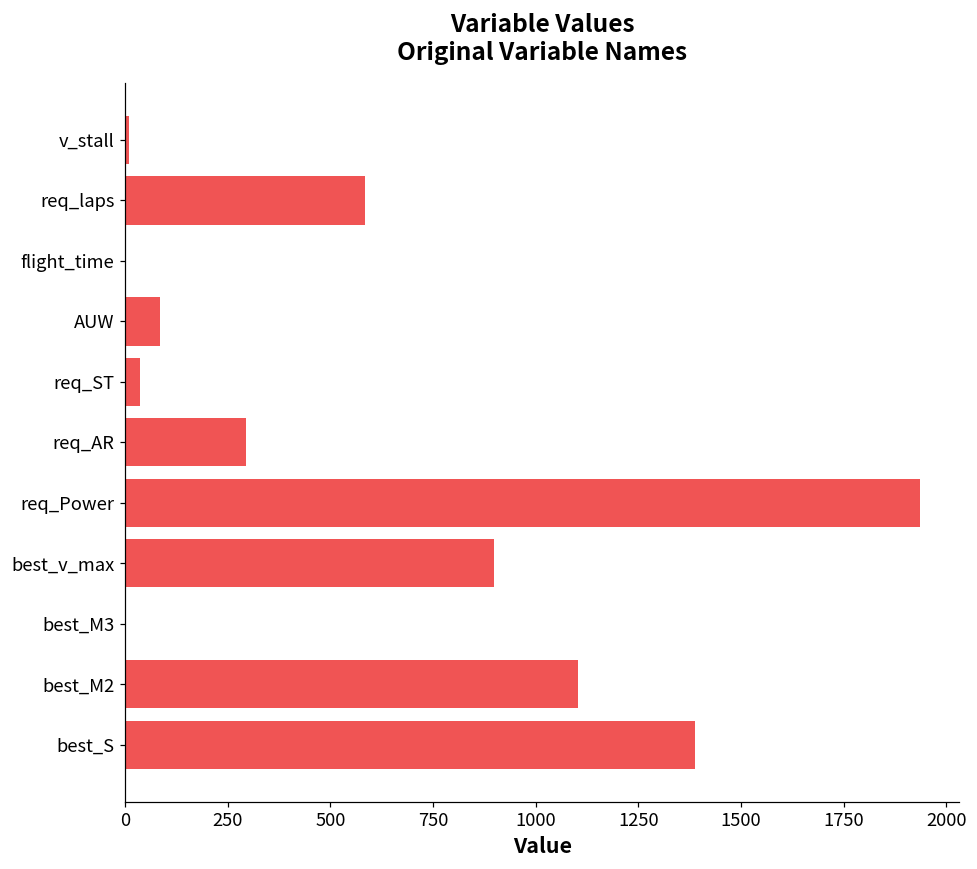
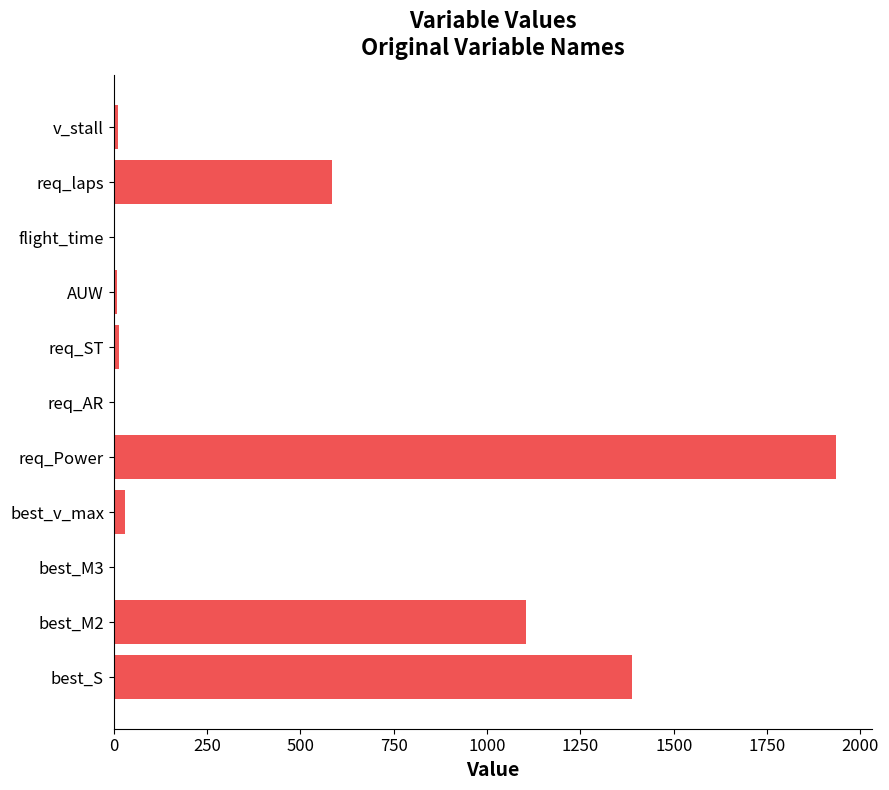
AUW: 90 -> 10
req_ST: 40 -> 10
req_AR: 290 -> 0
best_v_max: 900 -> 30
